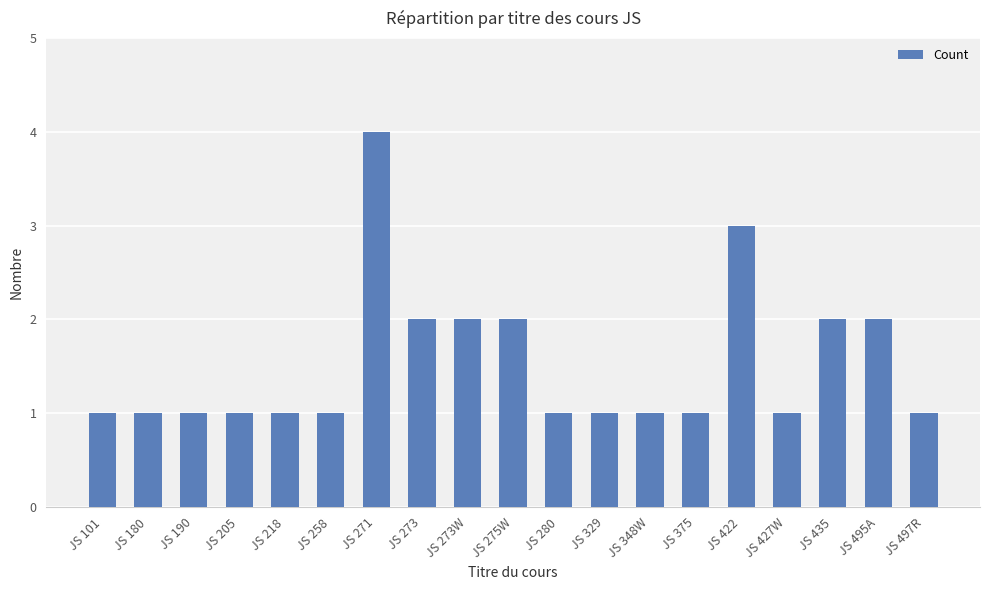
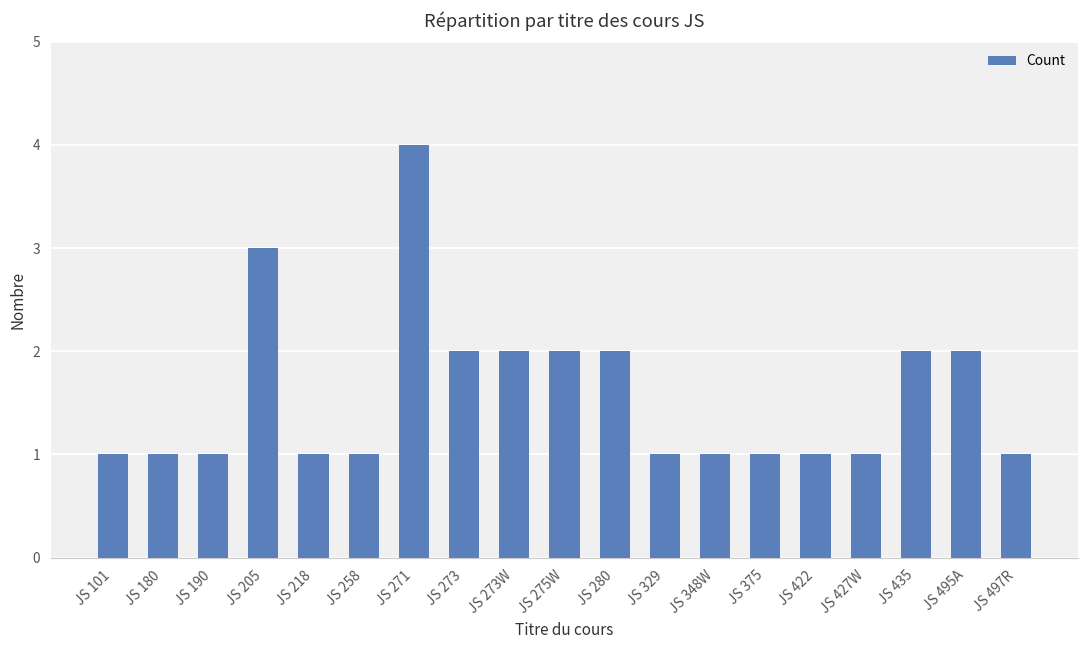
JS 205: 1 -> 3
JS 280: 1 -> 2
JS 422: 3 -> 1
